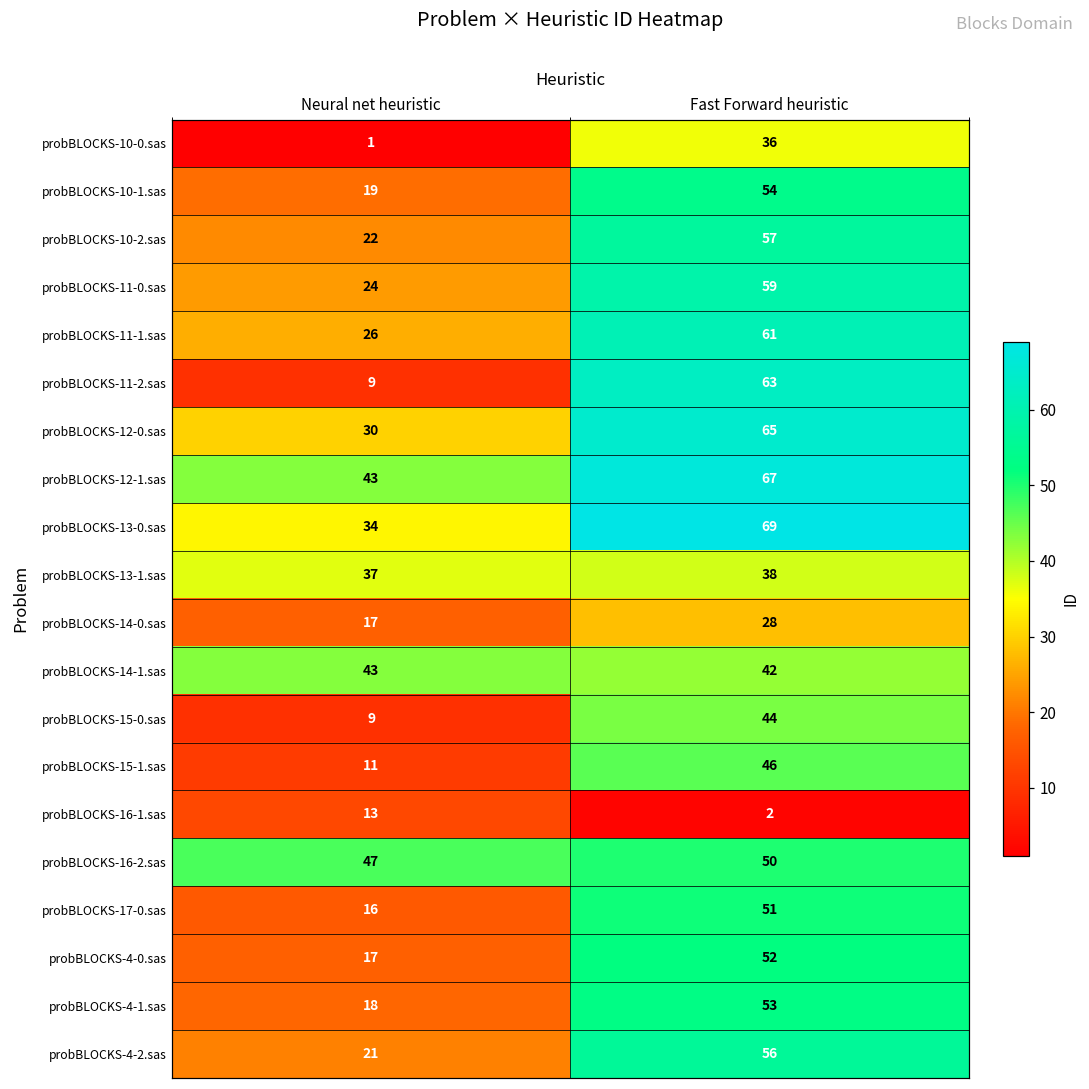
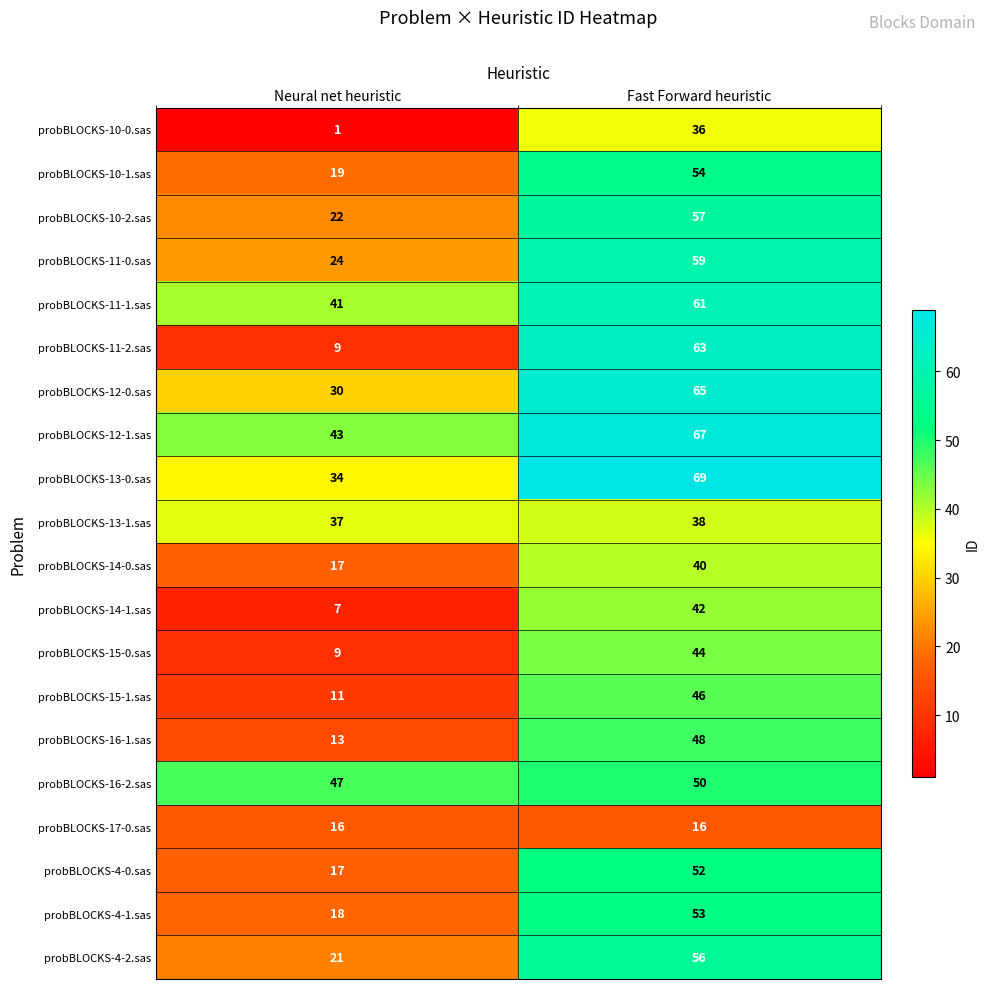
probBLOCKS-11-1.sas, Neural net heuristic: 26 -> 41
probBLOCKS-14-0.sas, Fast Forward heuristic: 28 -> 40
probBLOCKS-14-1.sas, Neural net heuristic: 43 -> 7
probBLOCKS-16-1.sas, Fast Forward heuristic: 2 -> 48
probBLOCKS-17-0.sas, Fast Forward heuristic: 51 -> 16
